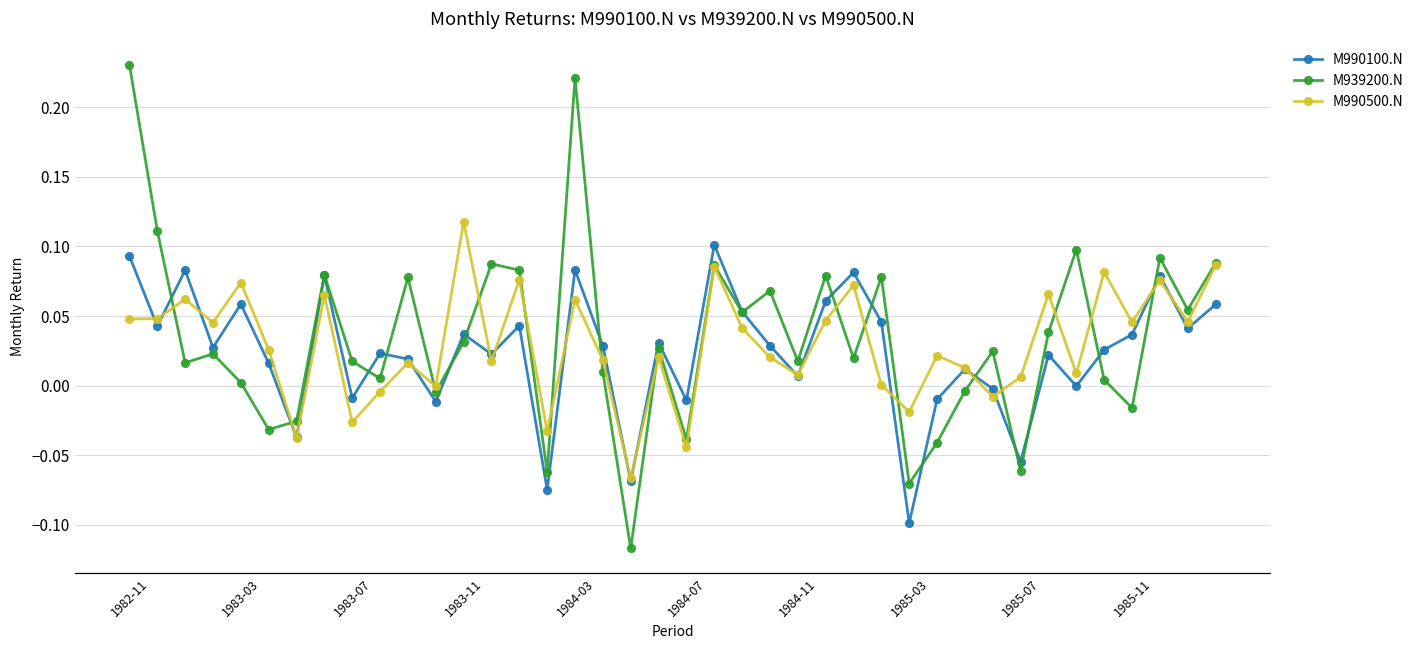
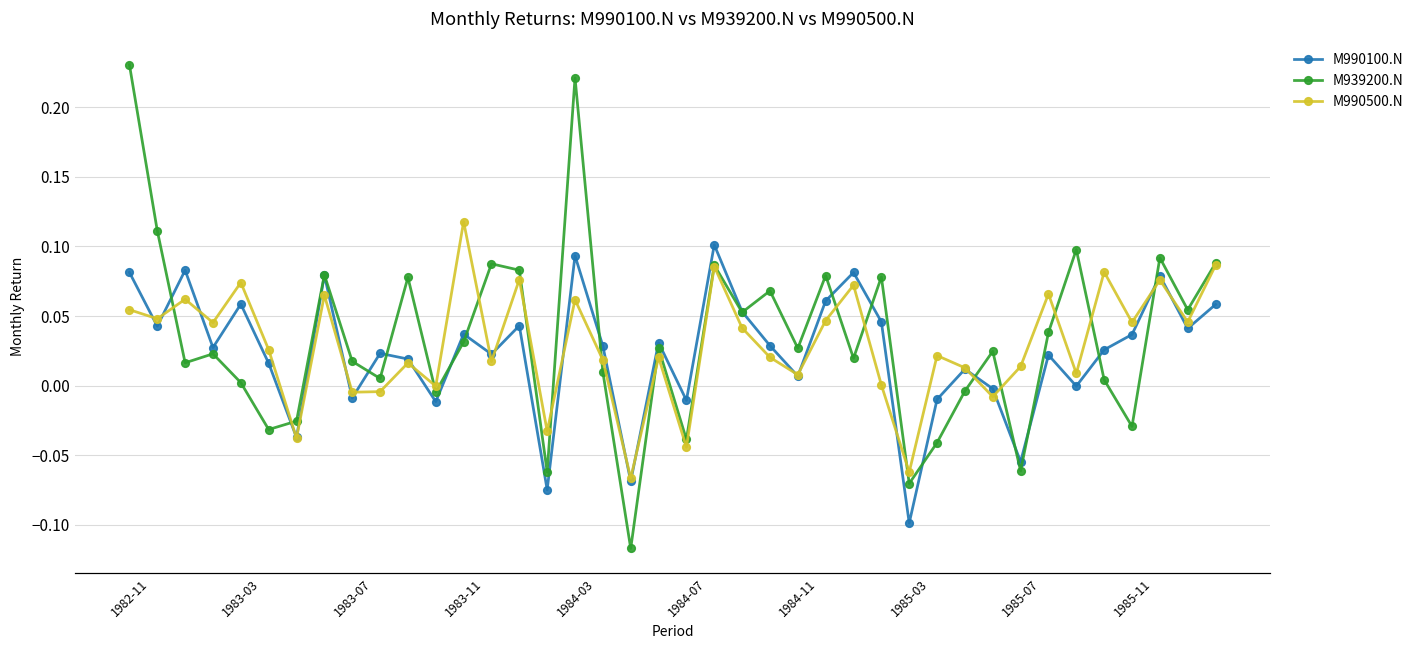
M990100.N, 1982-11: 0.093 -> 0.081
M990500.N, 1982-11: 0.048 -> 0.055
M990500.N, 1983-07: -0.026 -> -0.005
M990100.N, 1984-03: 0.083 -> 0.093
M939200.N, 1984-11: 0.018 -> 0.027
M990500.N, 1985-03: -0.019 -> -0.062
M990500.N, 1985-07: 0.006 -> 0.014
M939200.N, 1985-11: -0.016 -> -0.029
